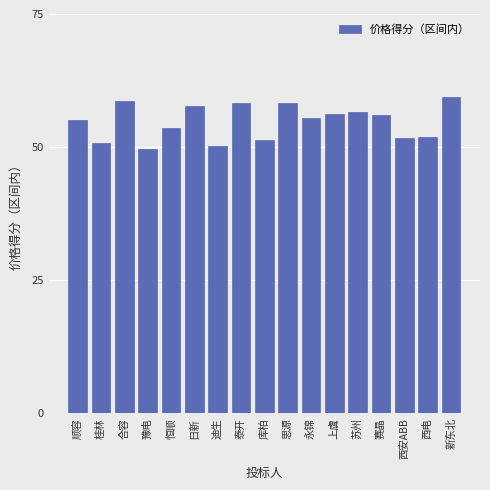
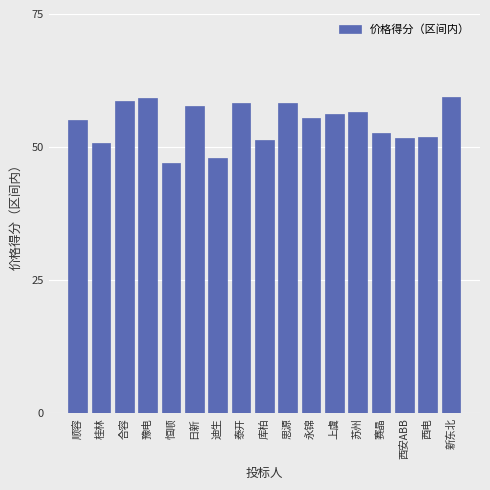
豫电: 50 -> 59
恒顺: 53 -> 47
迪生: 50 -> 48
赛晶: 56 -> 53
